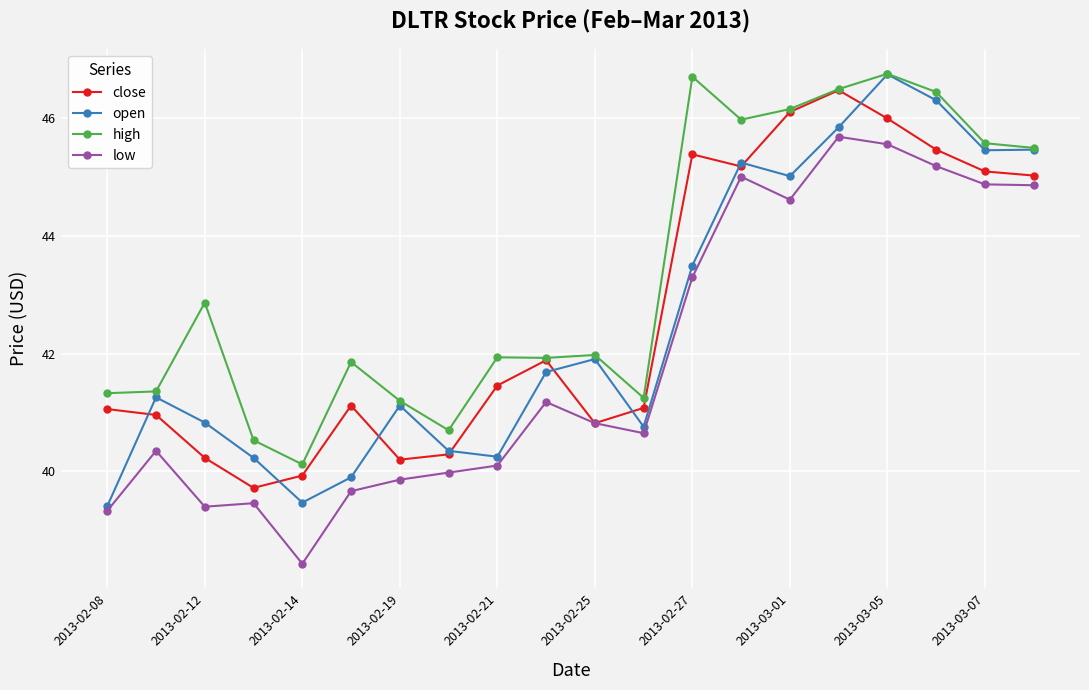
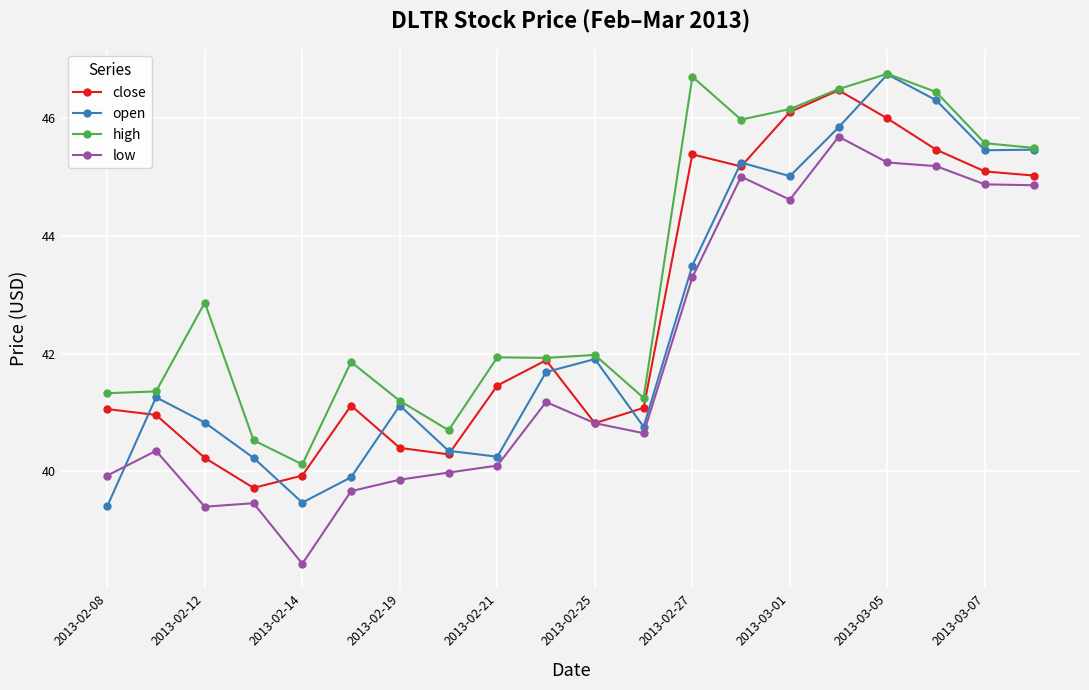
low, 2013-02-08: 39.3 -> 39.9
close, 2013-02-19: 40.2 -> 40.4
low, 2013-03-05: 45.6 -> 45.3
